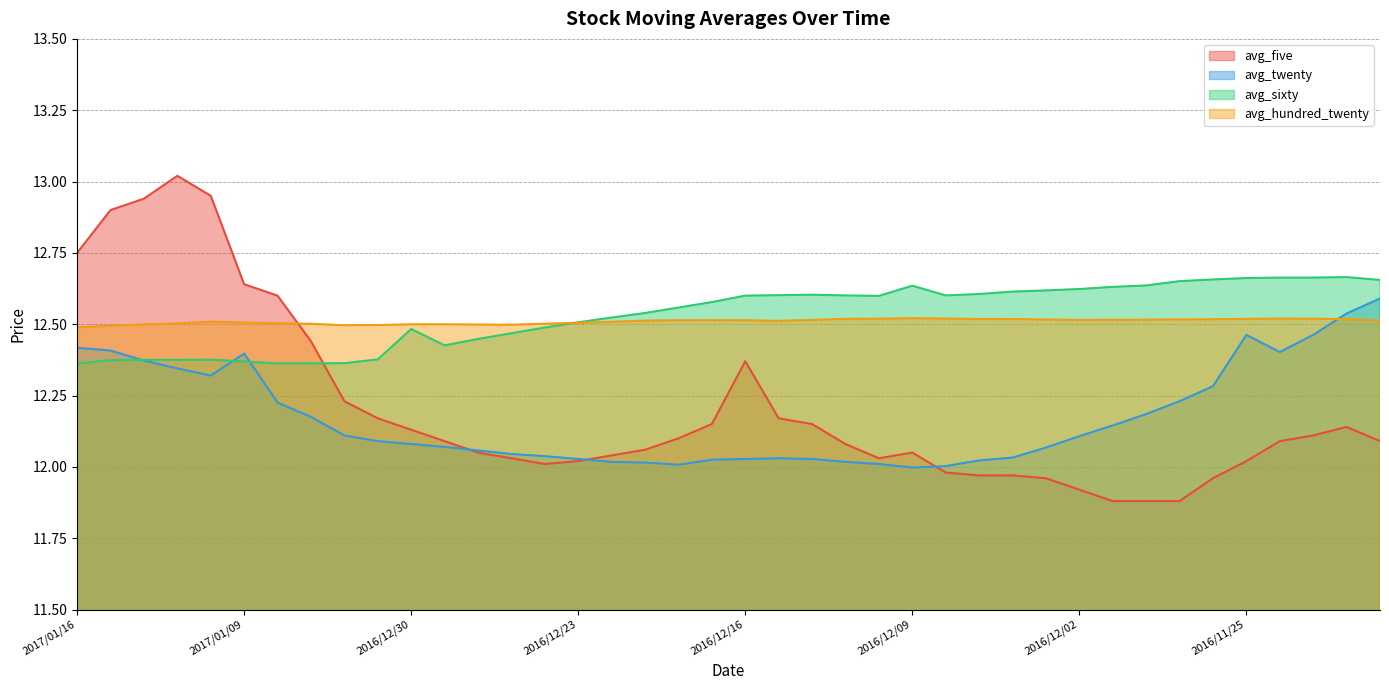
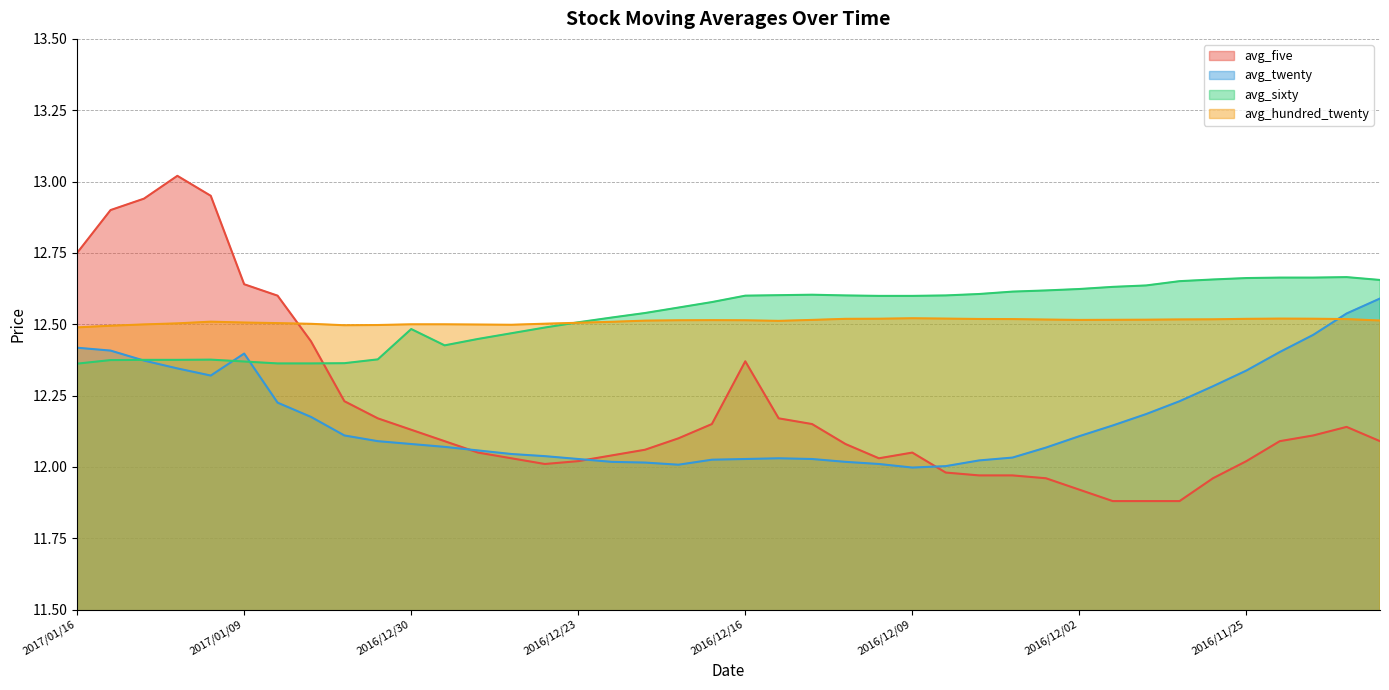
avg_sixty, 2016/12/09: 12.63 -> 12.60
avg_twenty, 2016/11/25: 12.46 -> 12.34
